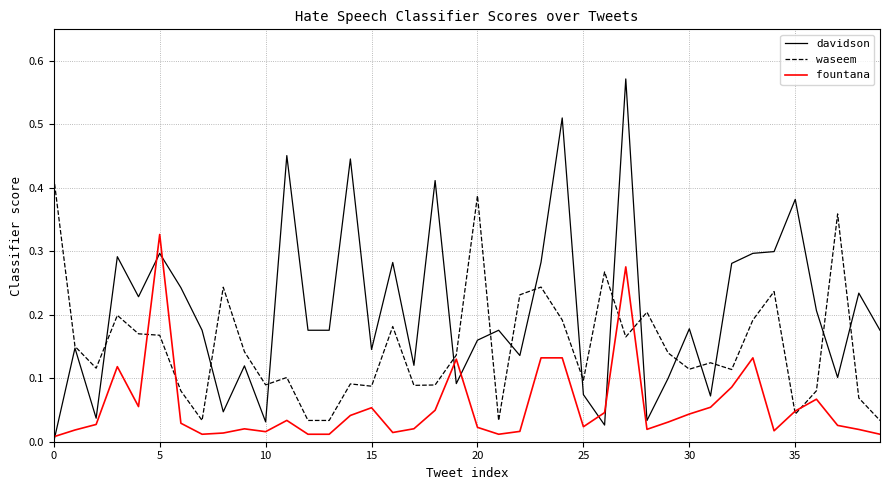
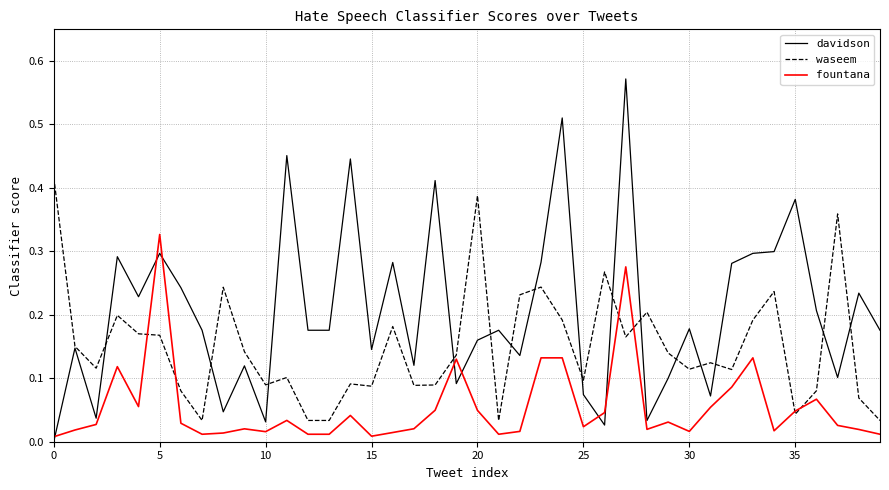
fountana, 15: 0.05 -> 0.01
fountana, 20: 0.02 -> 0.05
fountana, 30: 0.04 -> 0.02
